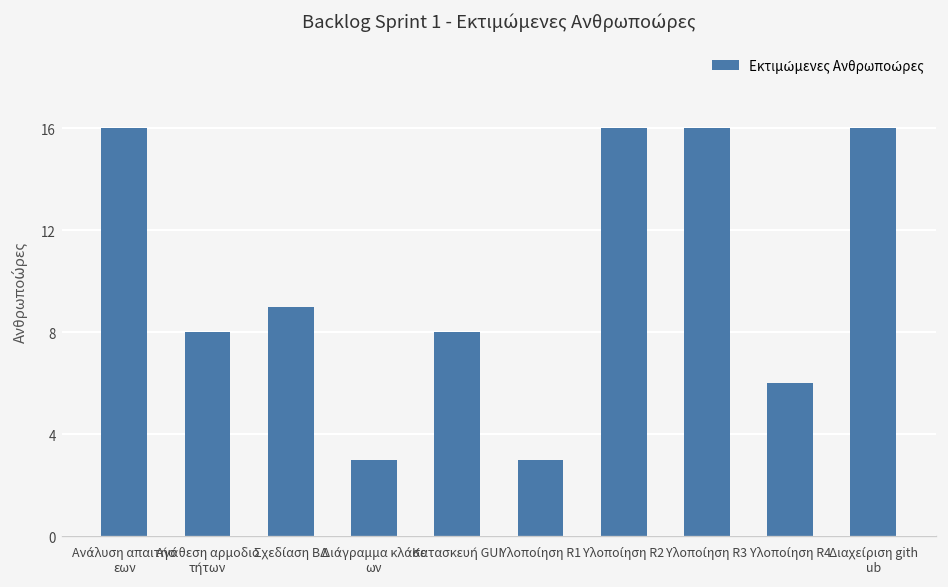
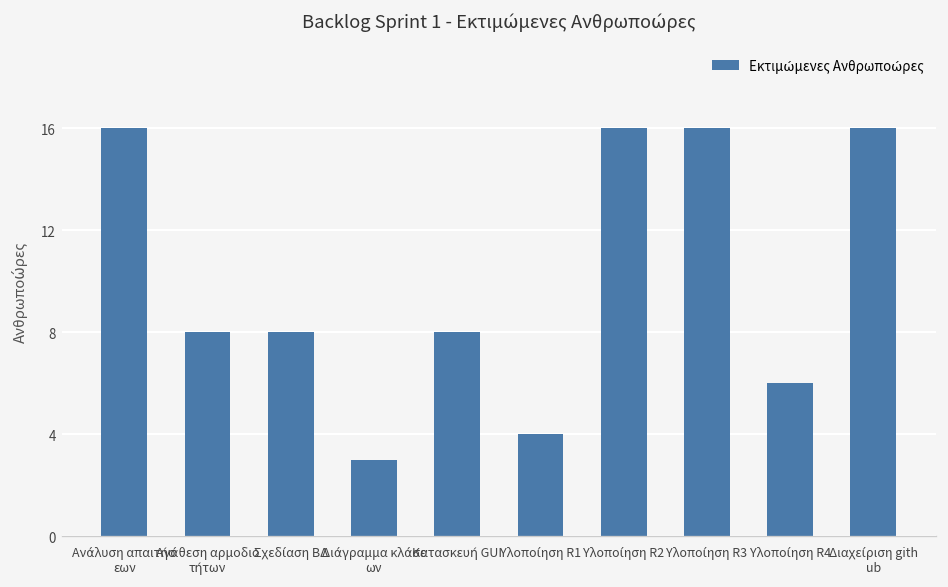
Σχεδίαση ΒΔ: 9 -> 8
Υλοποίηση R1: 3 -> 4
